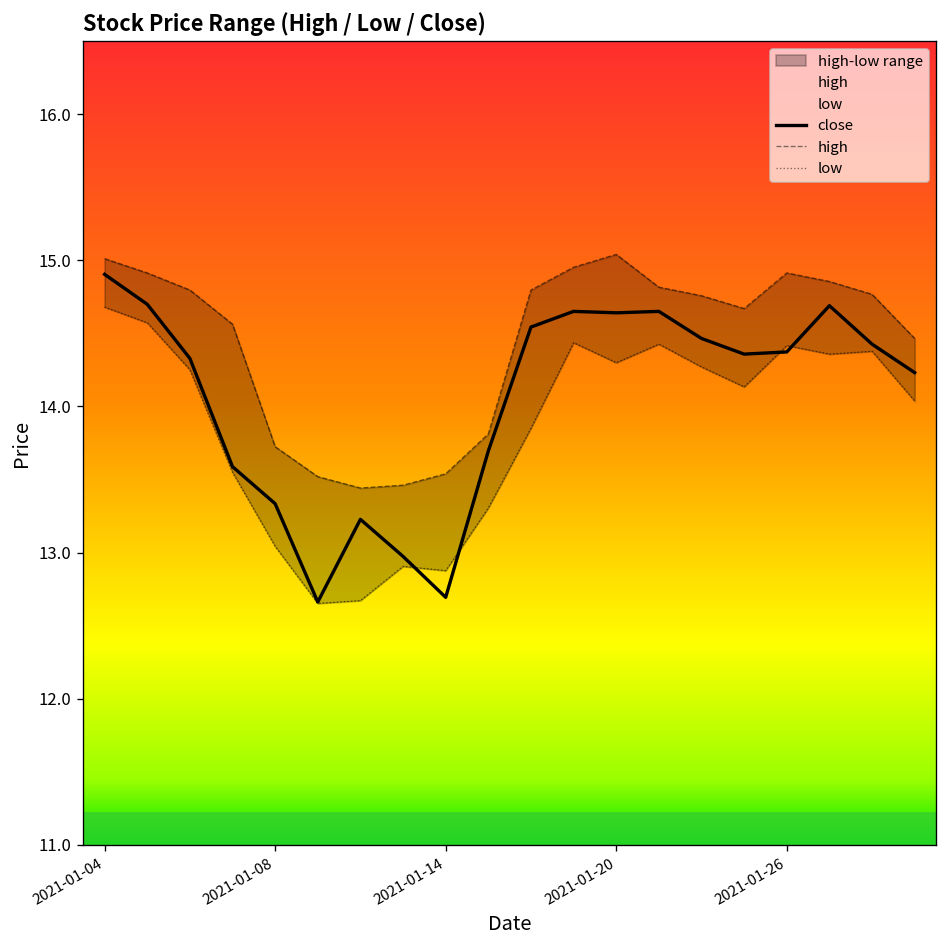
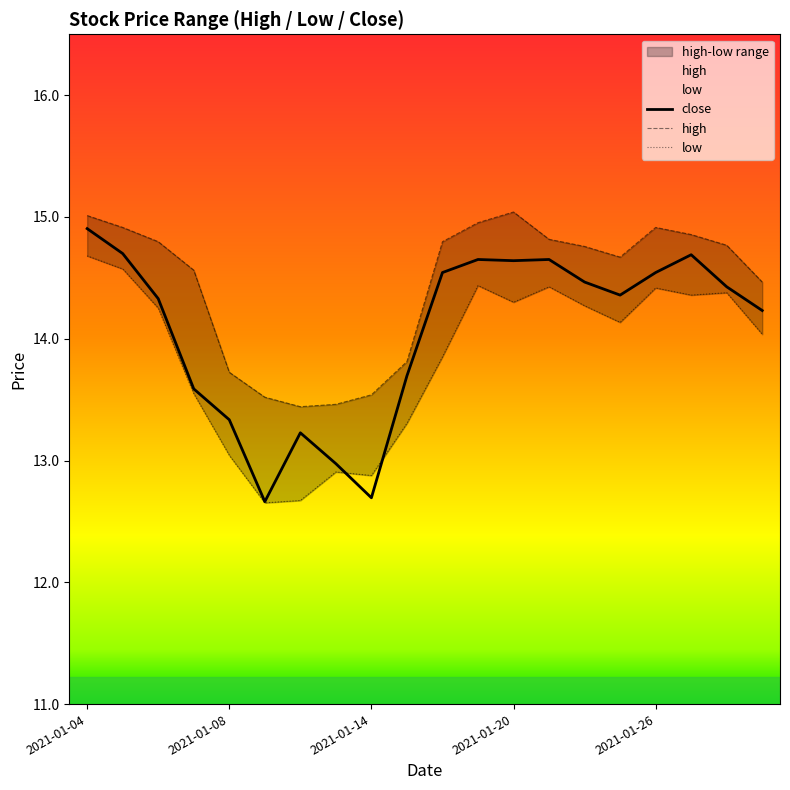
close, 2021-01-26: 14.37 -> 14.54
